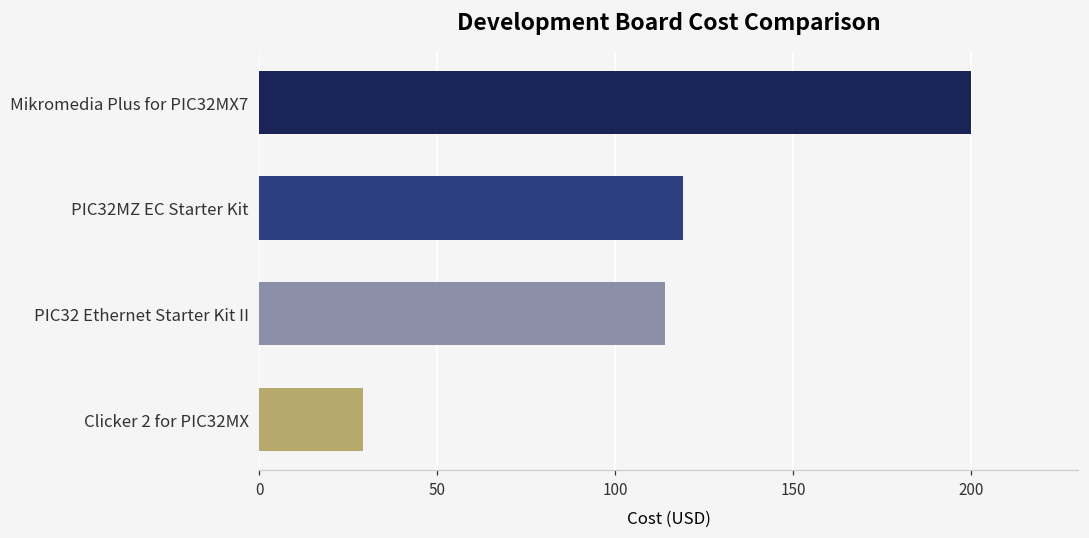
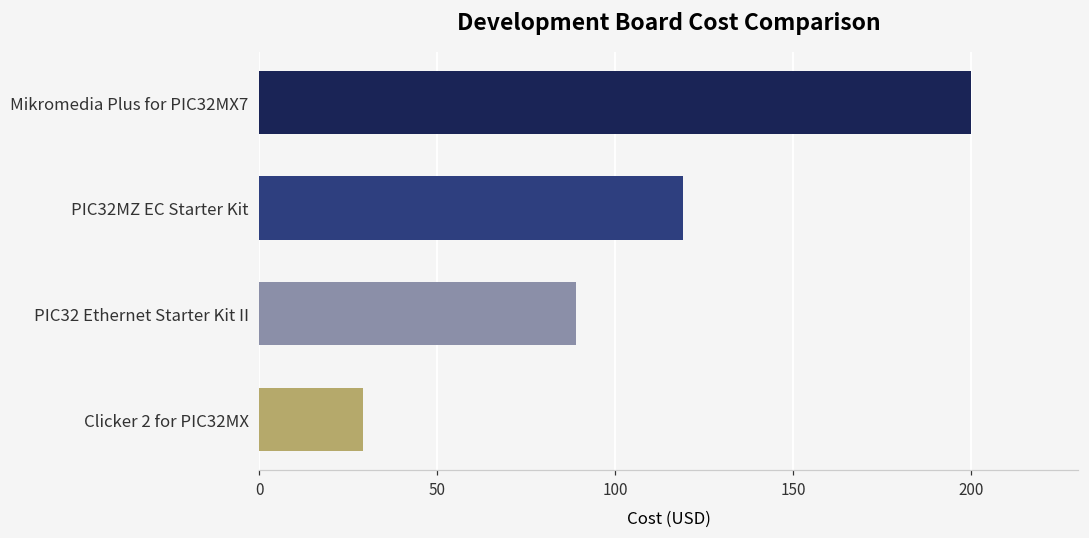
PIC32 Ethernet Starter Kit II: 114 -> 89
